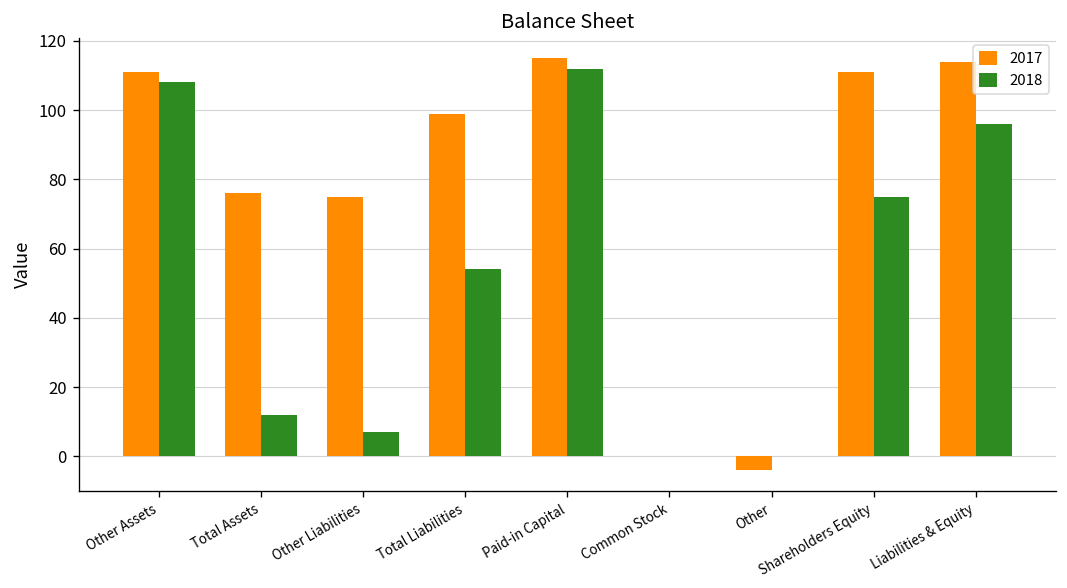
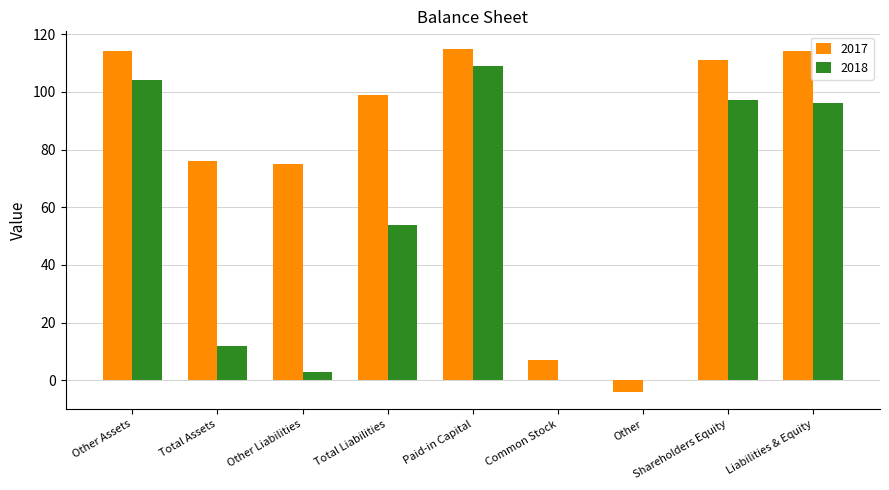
2017, Other Assets: 111 -> 114
2018, Other Assets: 108 -> 104
2018, Other Liabilities: 7 -> 3
2018, Paid-in Capital: 112 -> 109
2017, Common Stock: 0 -> 7
2018, Shareholders Equity: 75 -> 97
